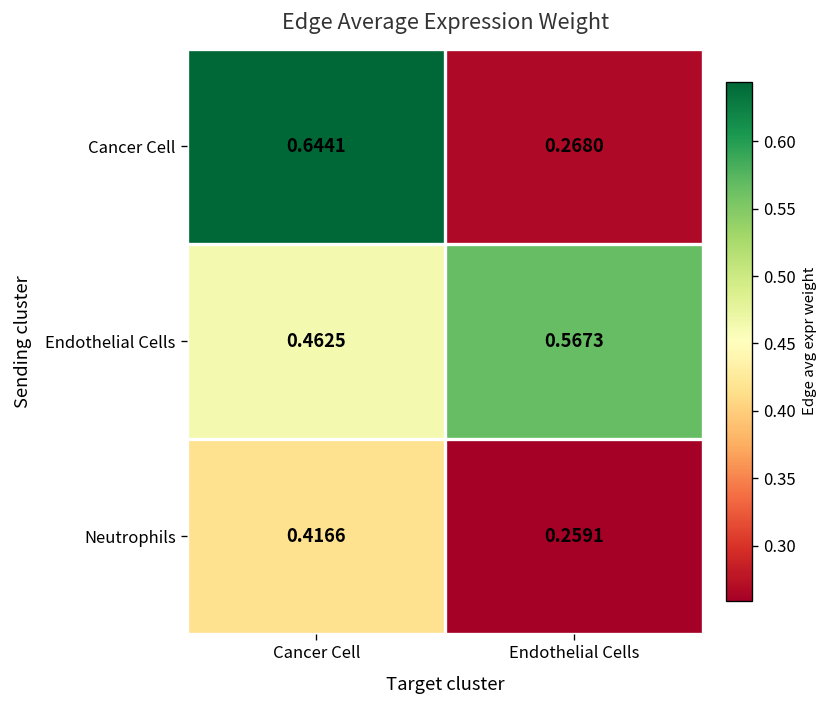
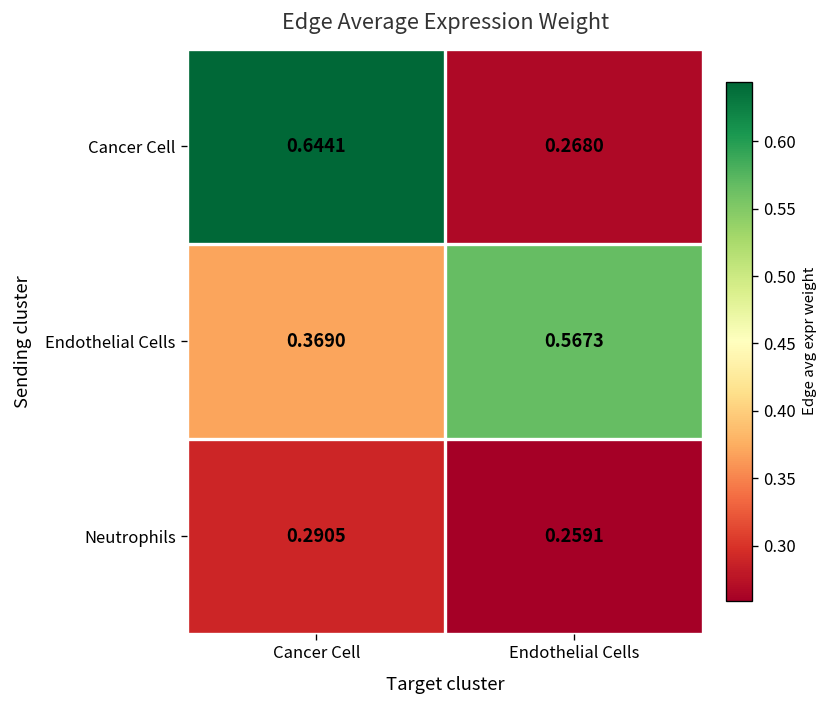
Endothelial Cells, Cancer Cell: 0.4625 -> 0.3690
Neutrophils, Cancer Cell: 0.4166 -> 0.2905
